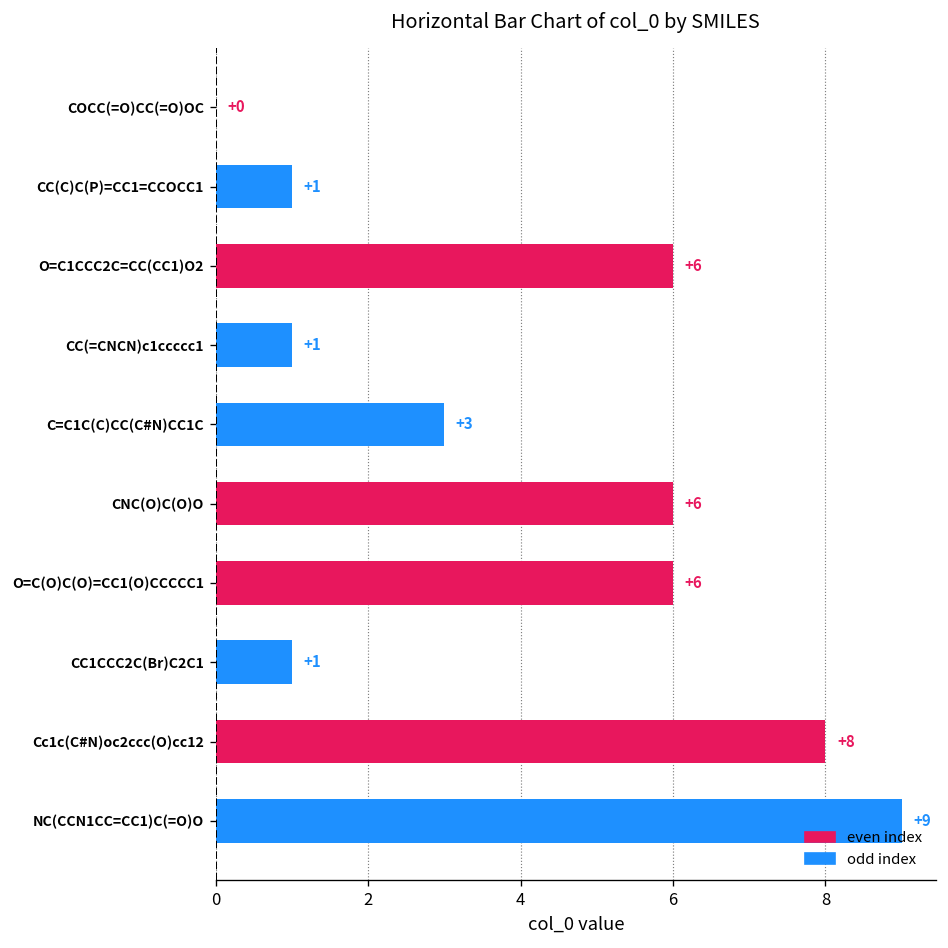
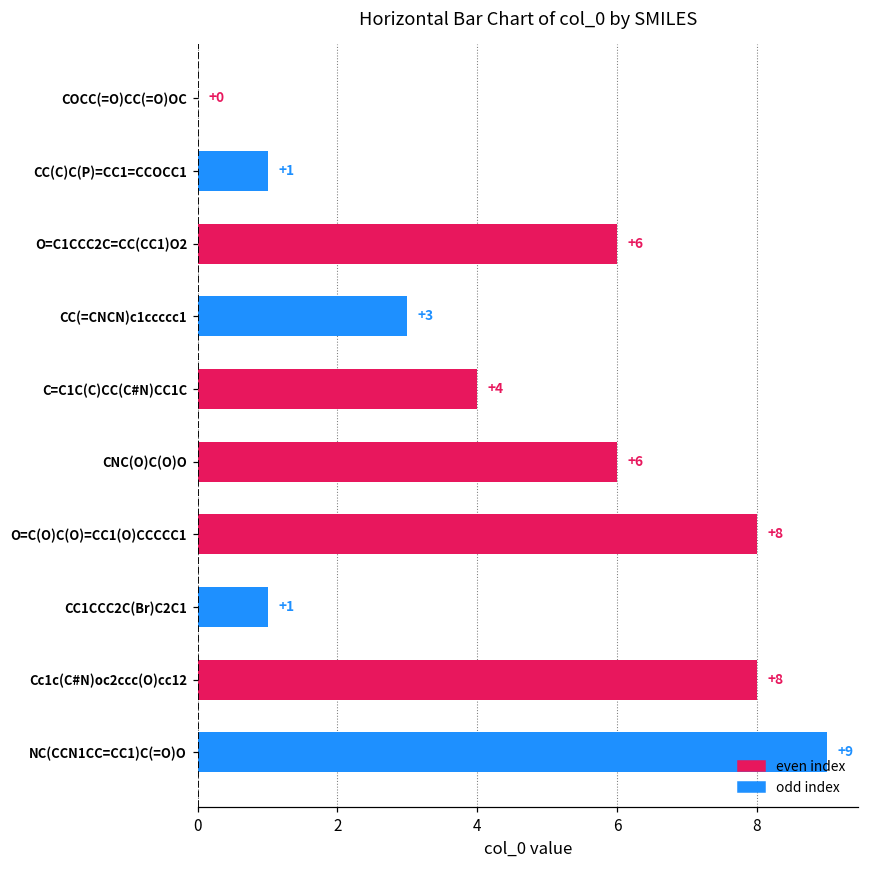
CC(=CNCN)c1ccccc1: +1 -> +3
C=C1C(C)CC(C#N)CC1C: +3 -> +4
O=C(O)C(O)=CC1(O)CCCCC1: +6 -> +8
